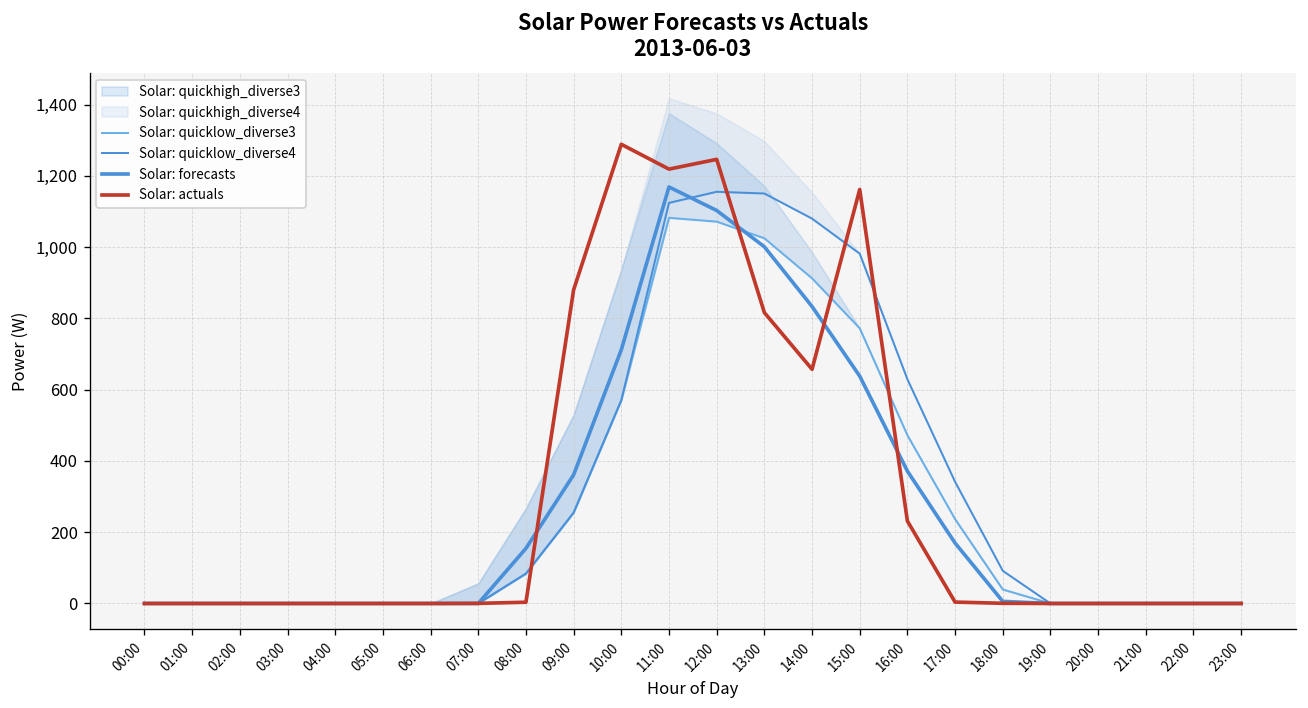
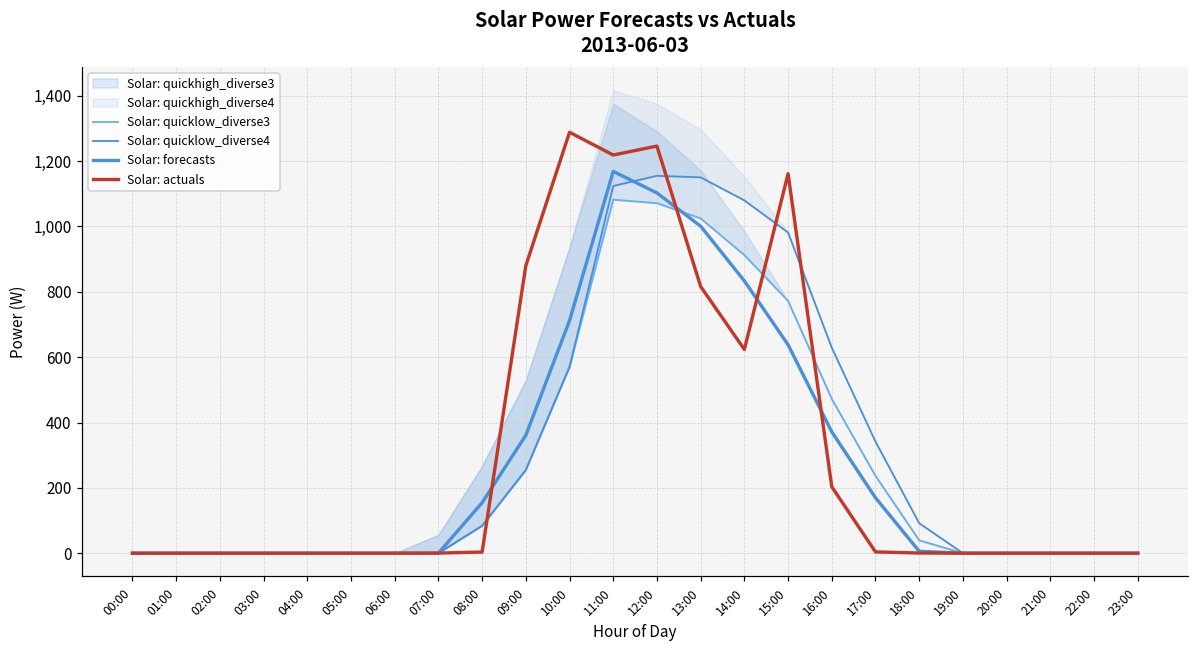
Solar: actuals, 14:00: 660 -> 620
Solar: actuals, 16:00: 230 -> 200
